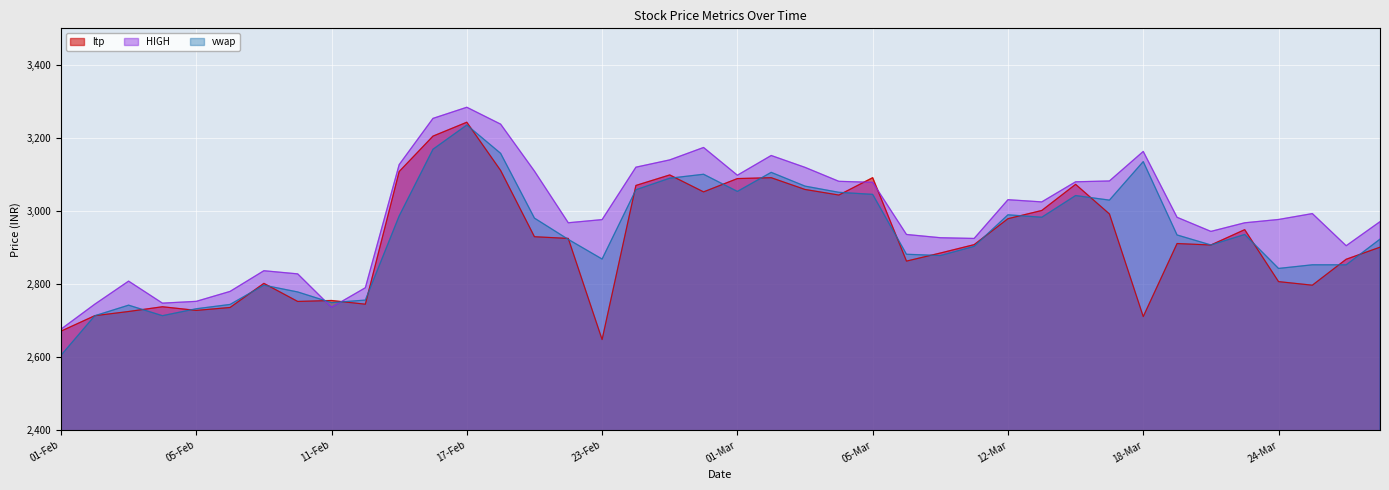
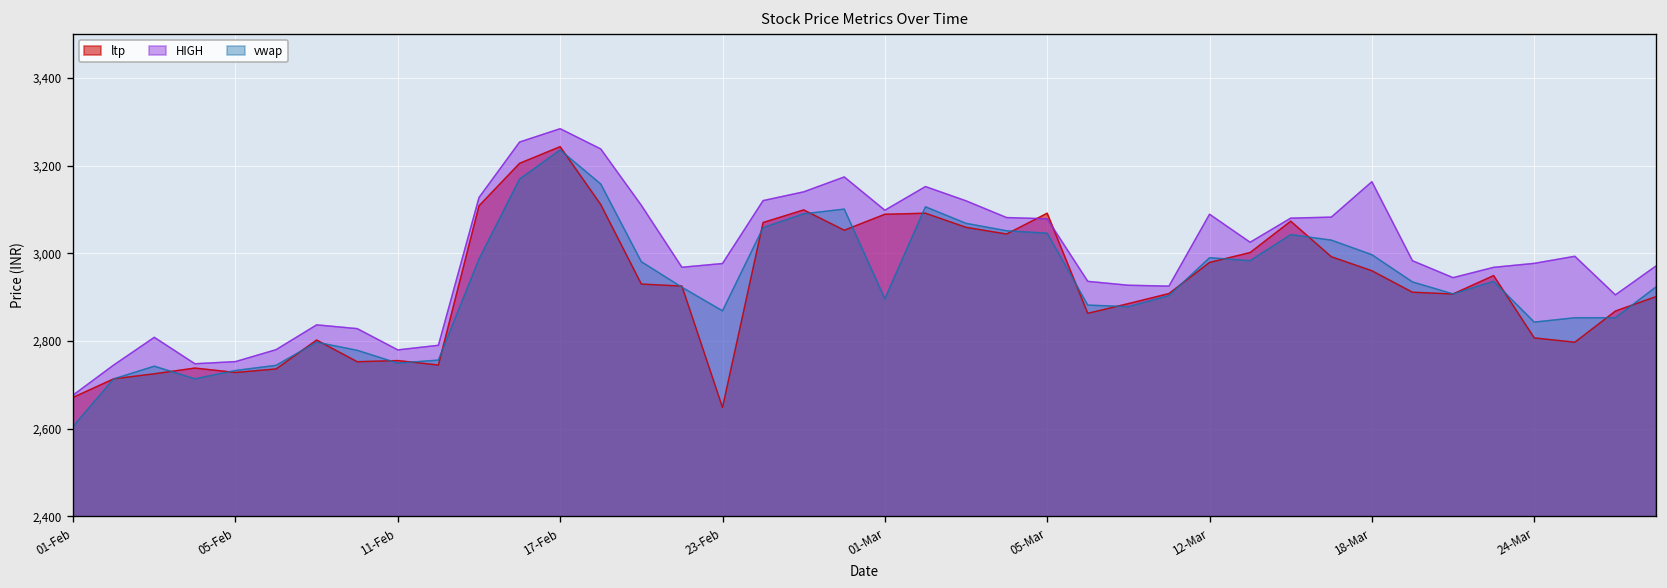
HIGH, 11-Feb: 2,740 -> 2,780
vwap, 01-Mar: 3,050 -> 2,900
HIGH, 12-Mar: 3,030 -> 3,090
ltp, 18-Mar: 2,710 -> 2,960
vwap, 18-Mar: 3,140 -> 3,000
